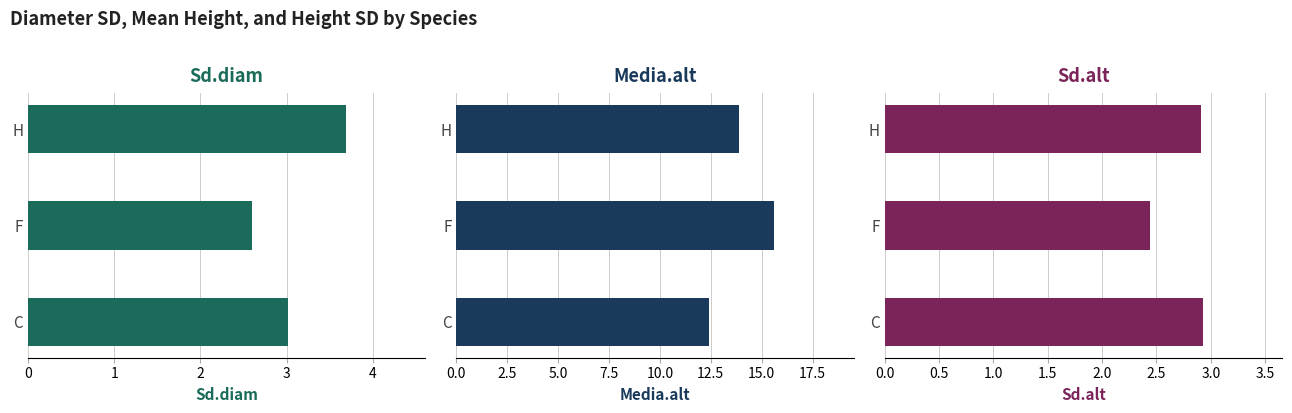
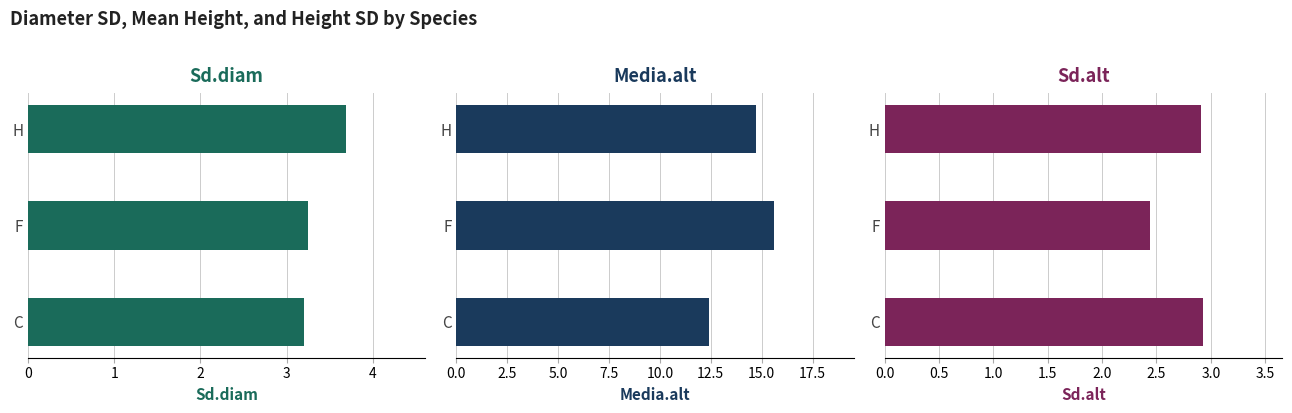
Sd.diam, F: 2.6 -> 3.3
Sd.diam, C: 3.0 -> 3.2
Media.alt, H: 13.9 -> 14.7
